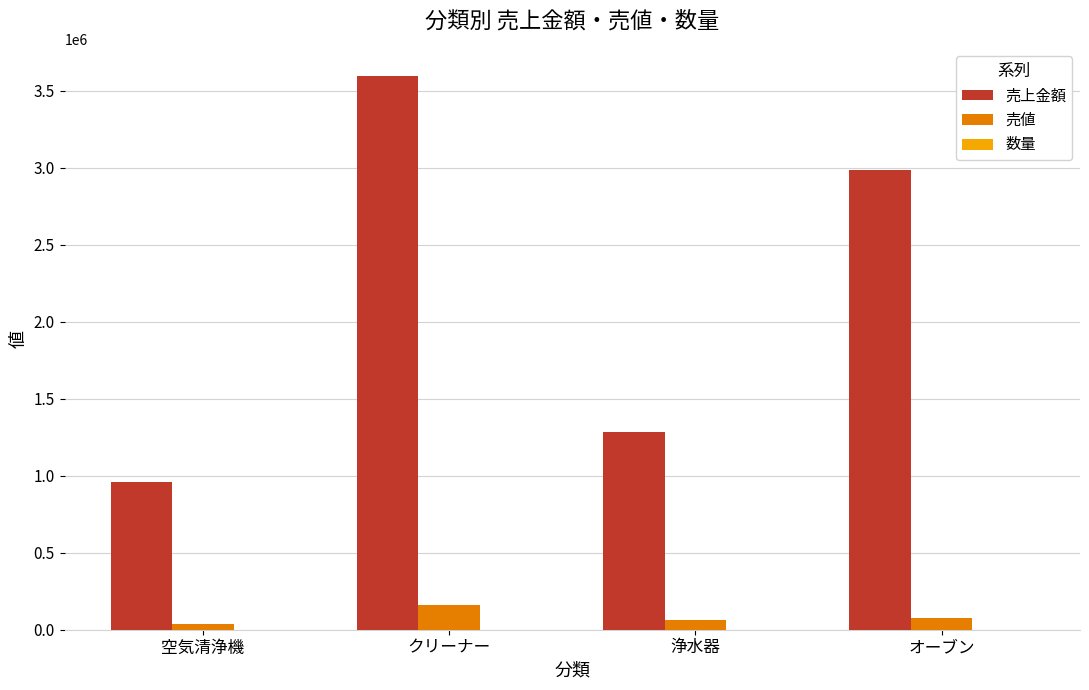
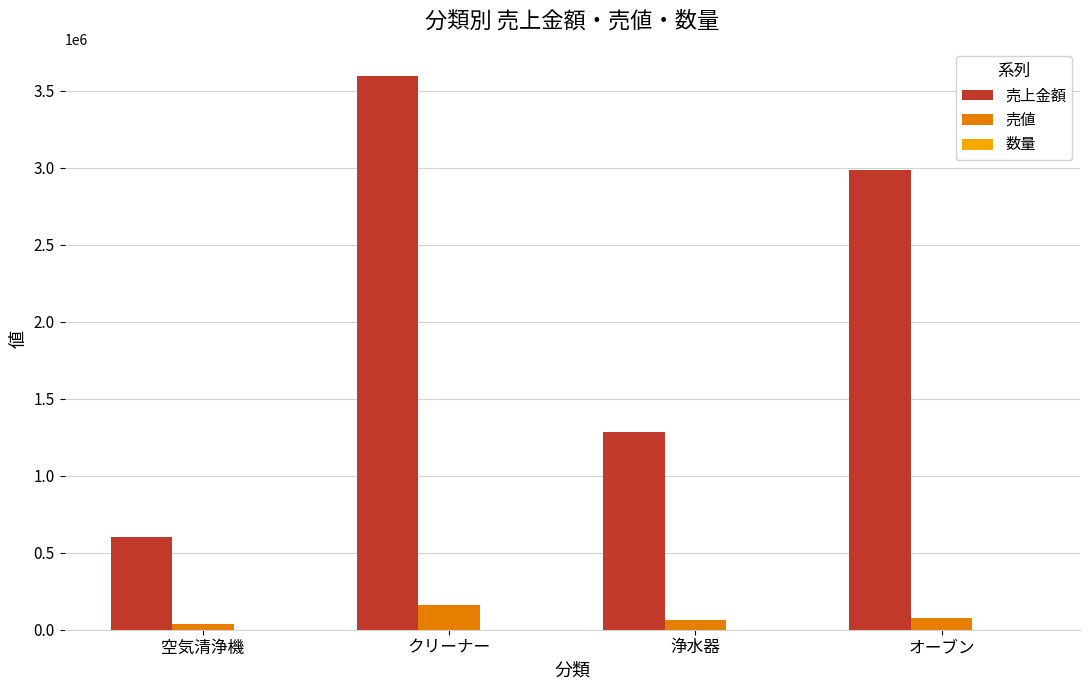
売上金額, 空気清浄機: 960000 -> 600000
